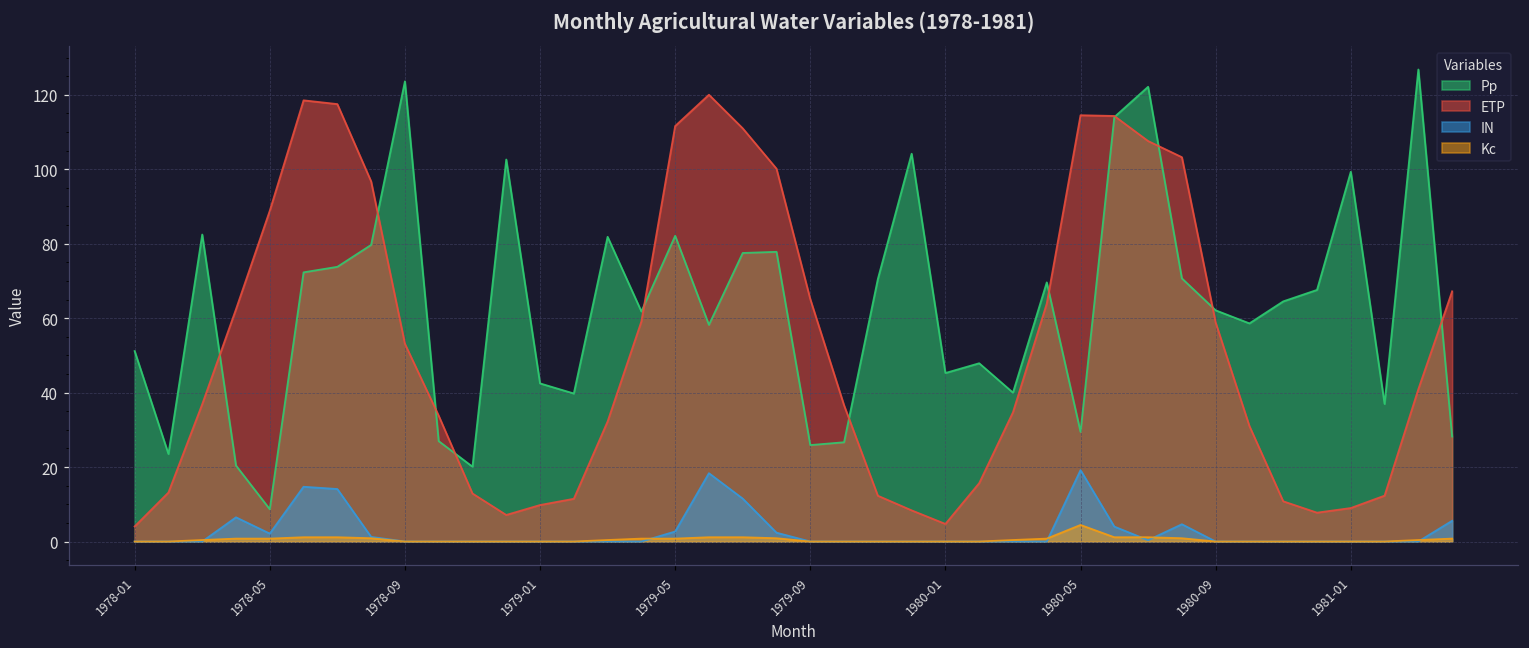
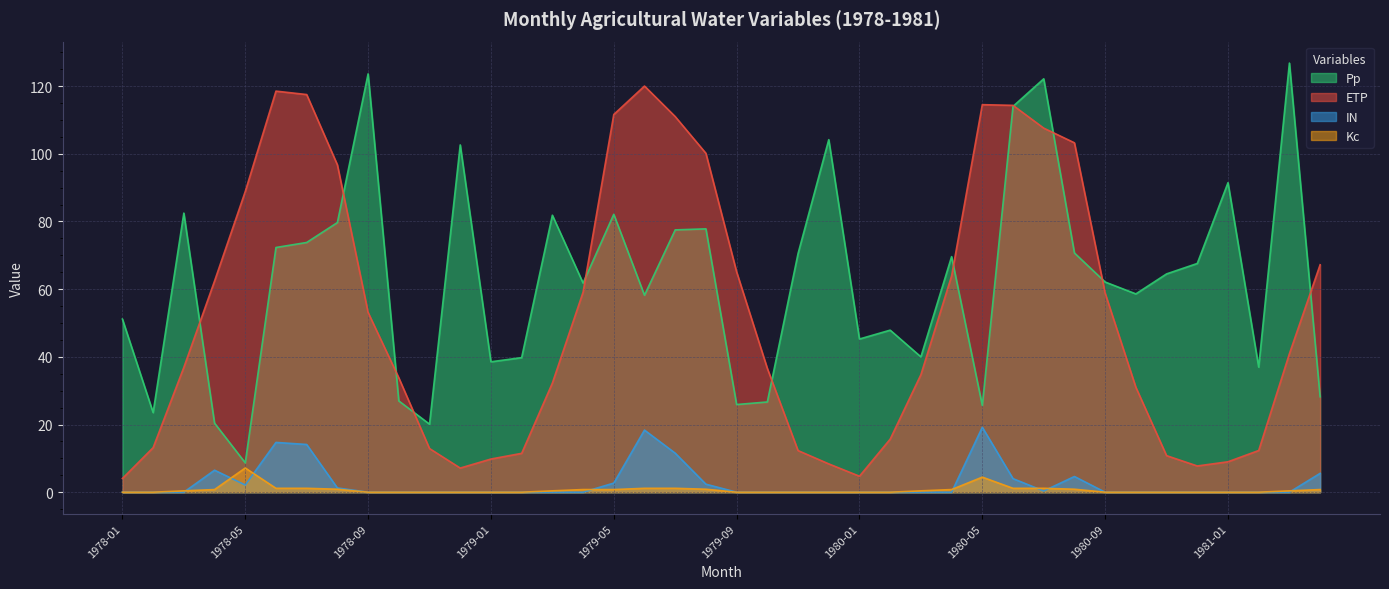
Kc, 1978-05: 1 -> 7
Pp, 1979-01: 42 -> 39
Pp, 1980-05: 29 -> 26
Pp, 1981-01: 99 -> 91
